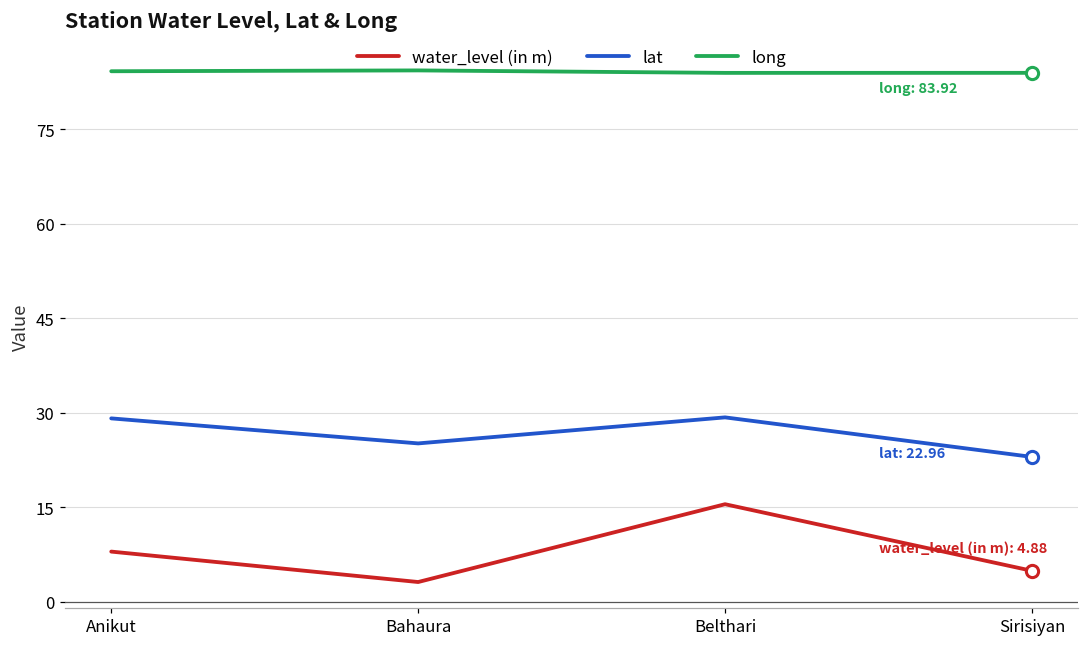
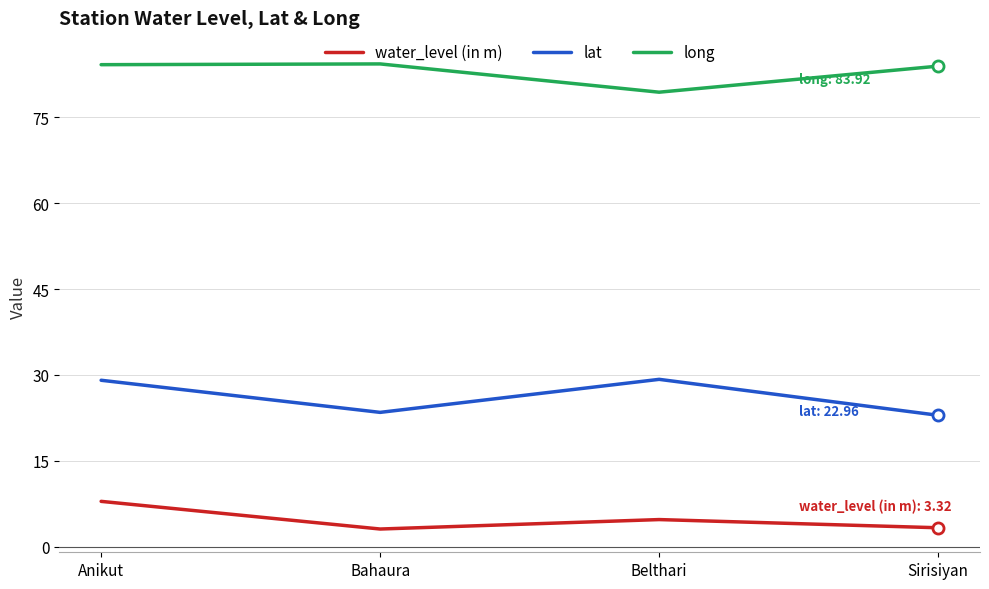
lat, Bahaura: 25 -> 23
water_level (in m), Belthari: 15 -> 5
long, Belthari: 84 -> 79
water_level (in m), Sirisiyan: 4.88 -> 3.32
